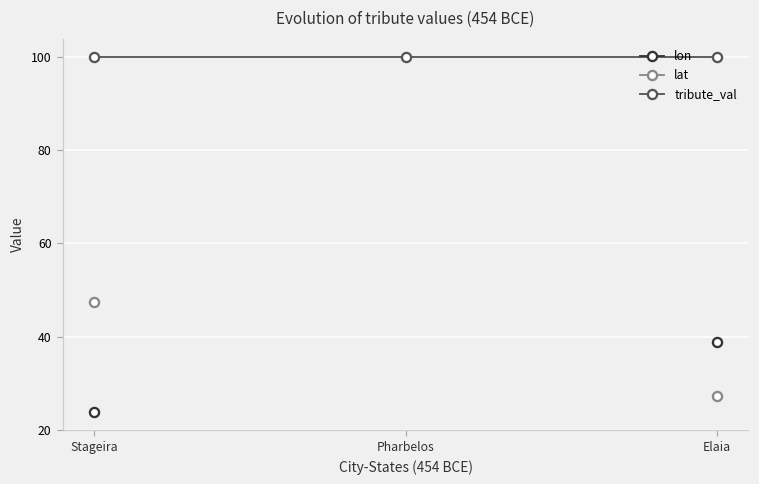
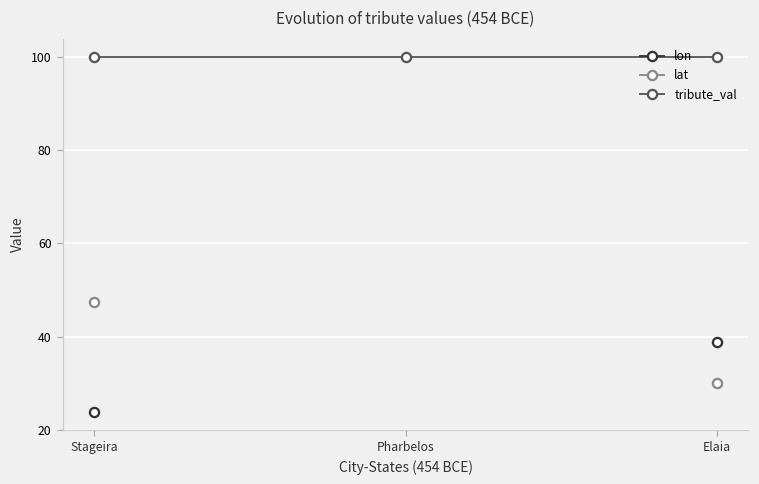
lat, Elaia: 27 -> 30
